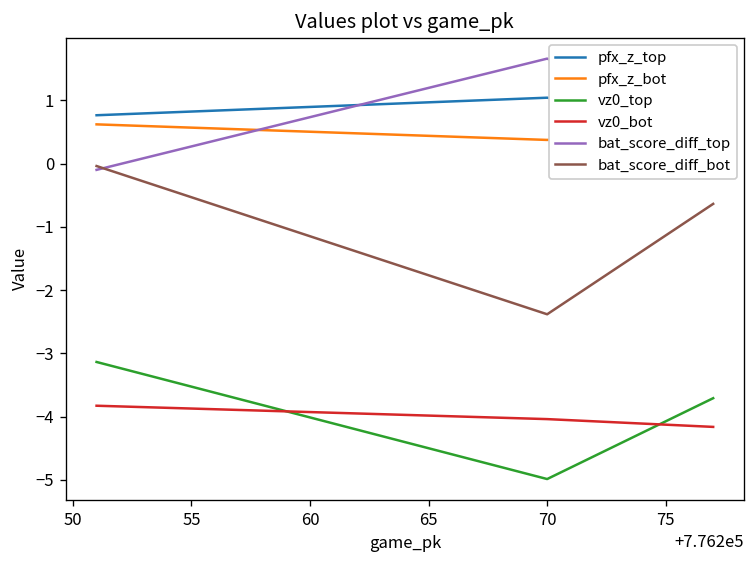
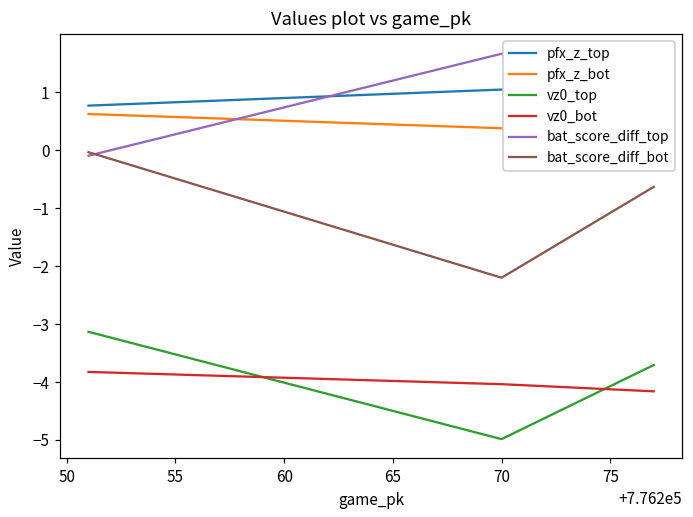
bat_score_diff_bot, 70: -2.4 -> -2.2
